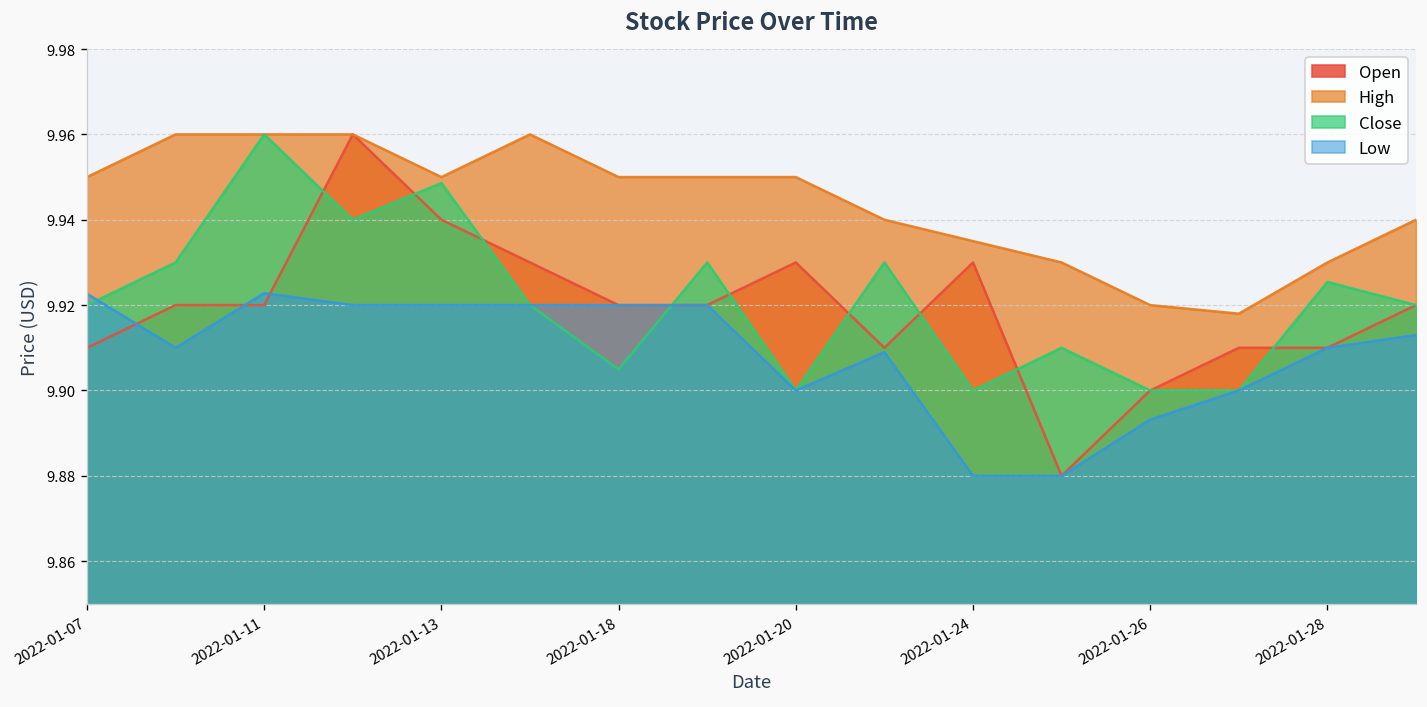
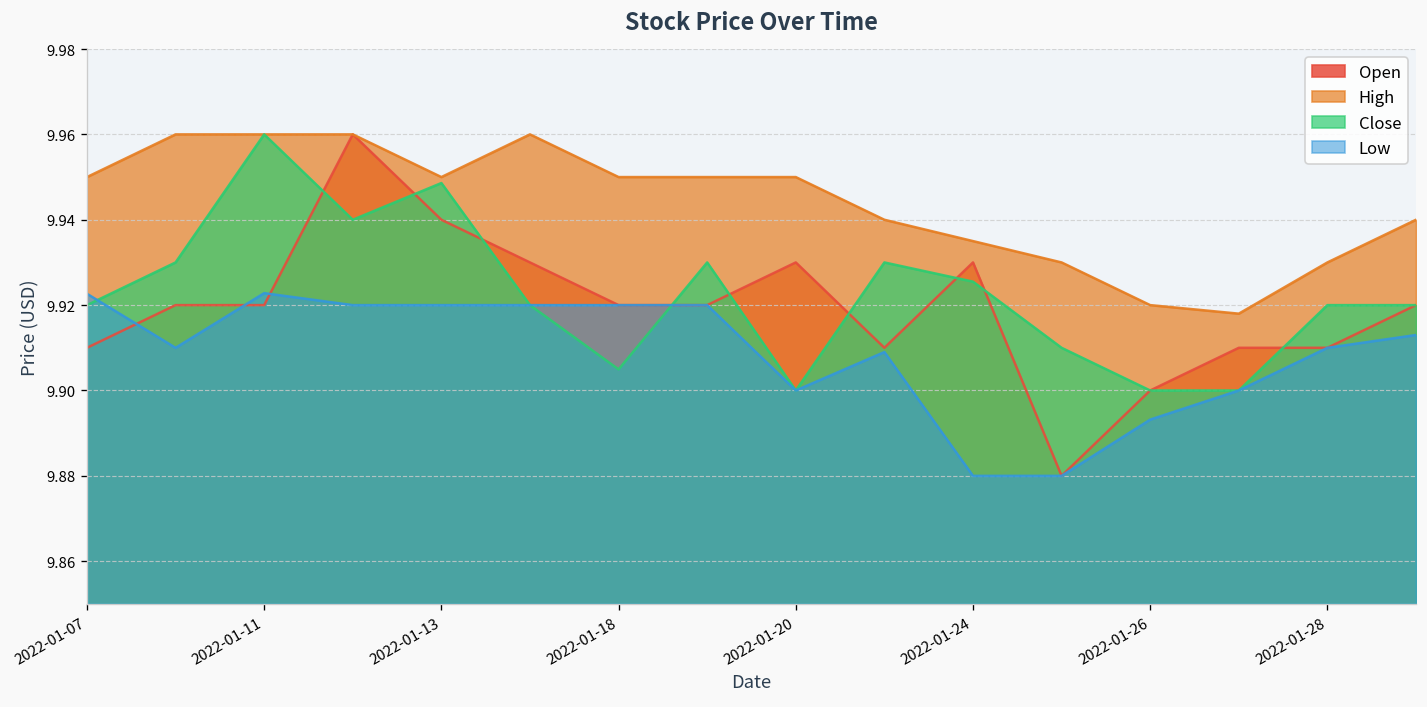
Close, 2022-01-24: 9.900 -> 9.925
Close, 2022-01-28: 9.925 -> 9.920
